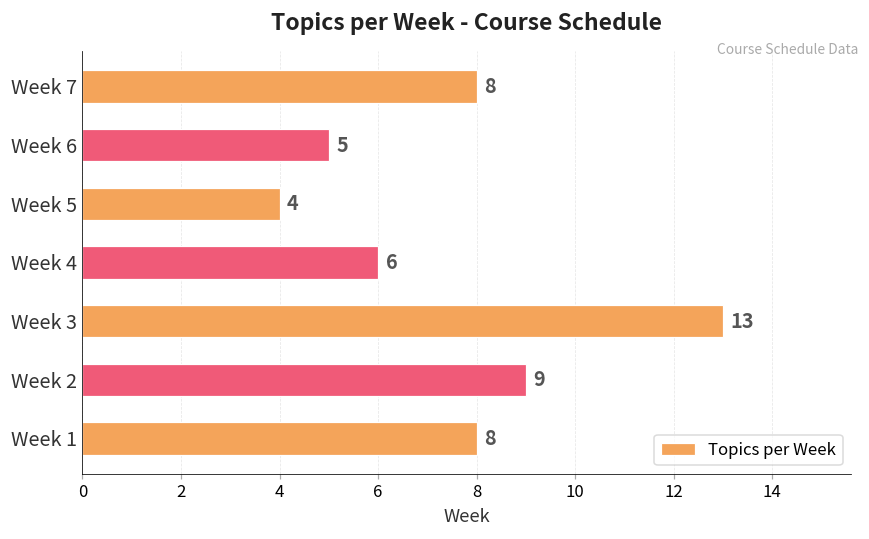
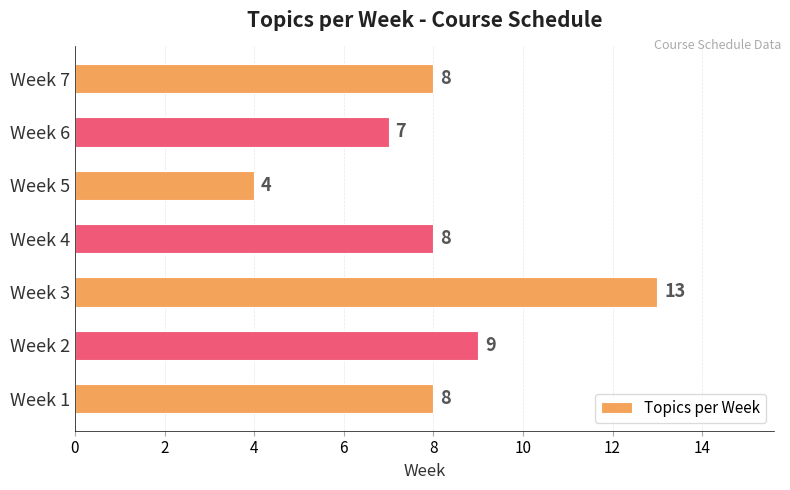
Week 6: 5 -> 7
Week 4: 6 -> 8
